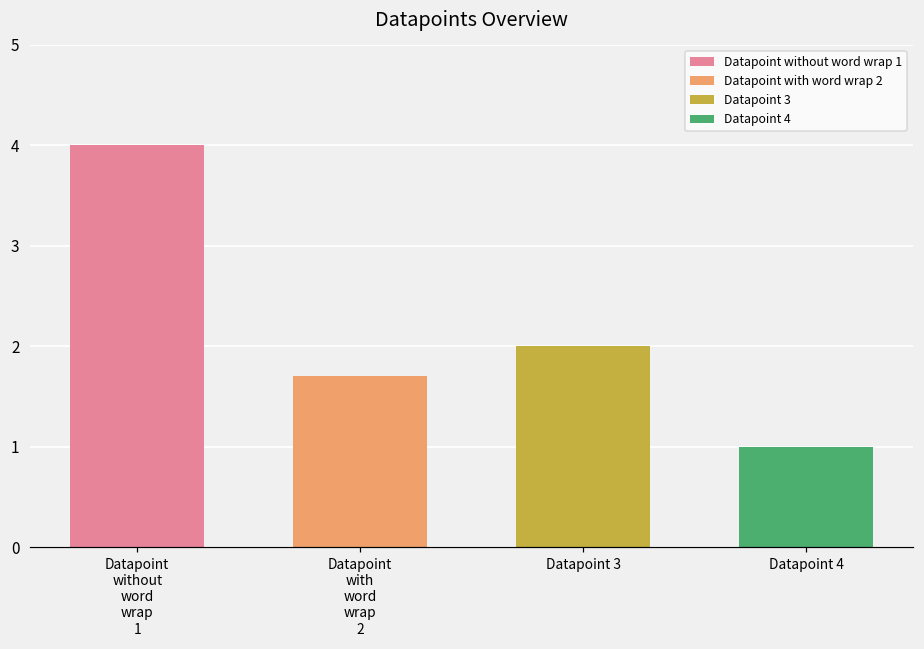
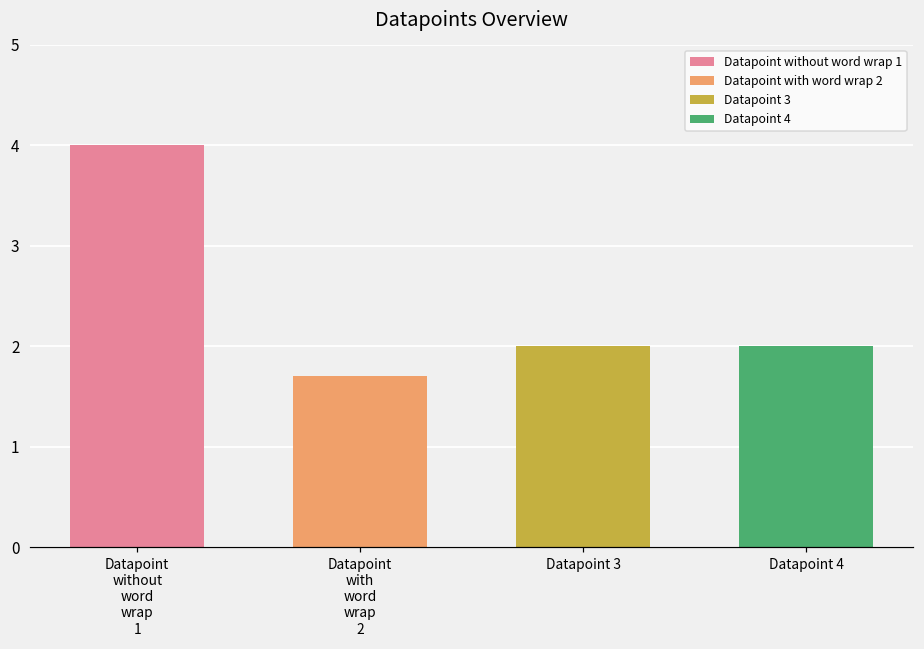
Datapoint 4: 1 -> 2
